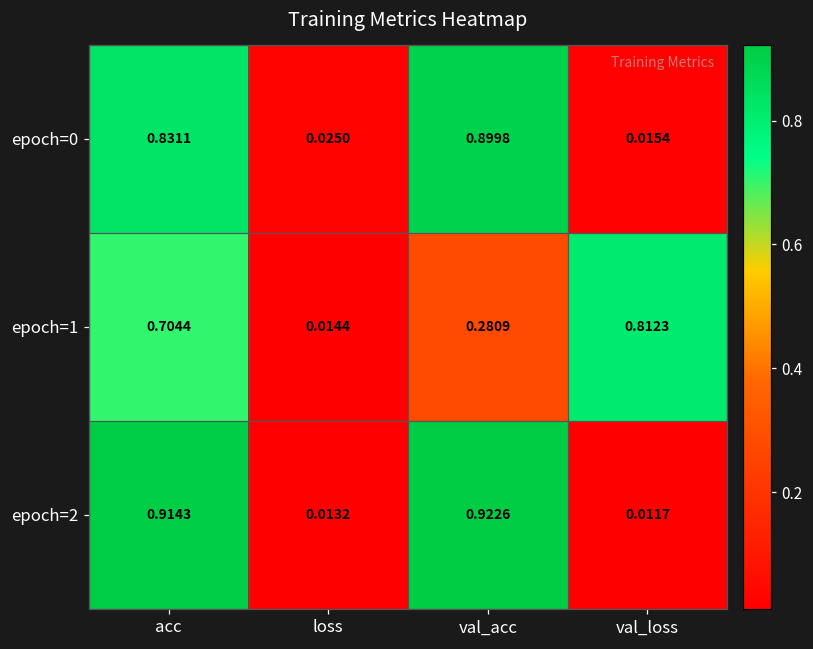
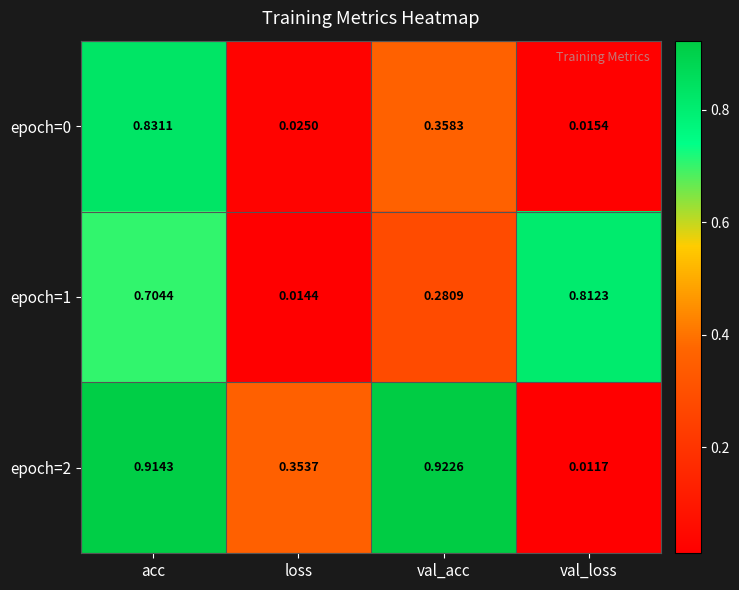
epoch=0, val_acc: 0.8998 -> 0.3583
epoch=2, loss: 0.0132 -> 0.3537
